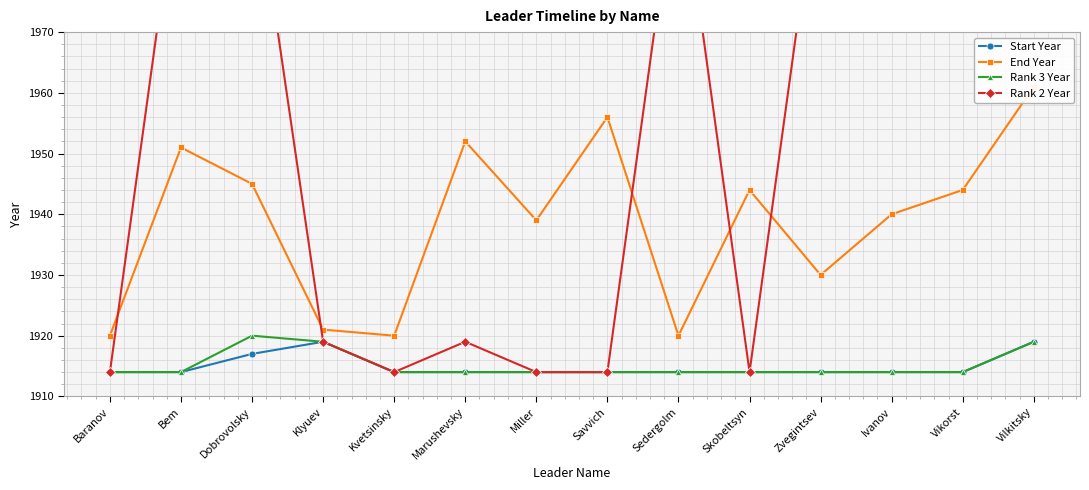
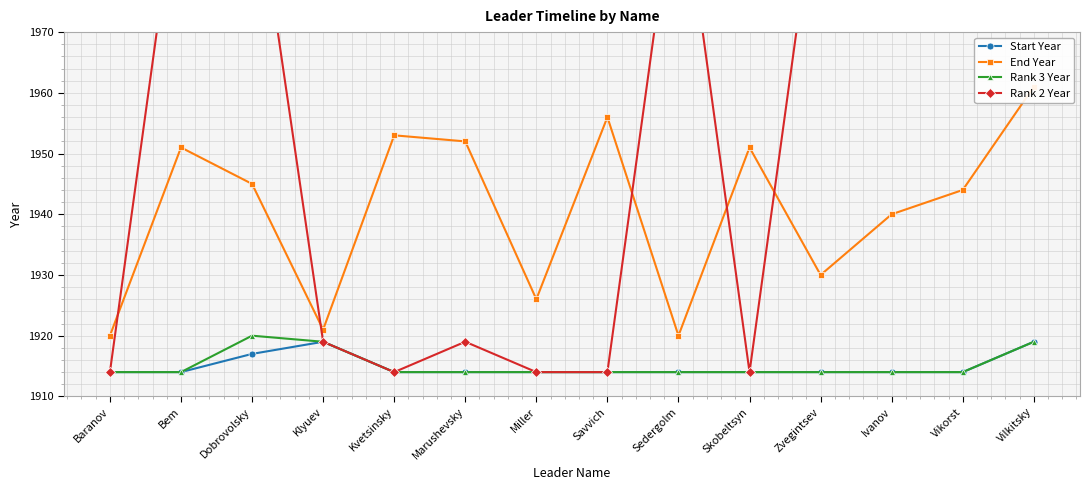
End Year, Kvetsinsky: 1920 -> 1953
End Year, Miller: 1939 -> 1926
End Year, Skobeltsyn: 1944 -> 1951
